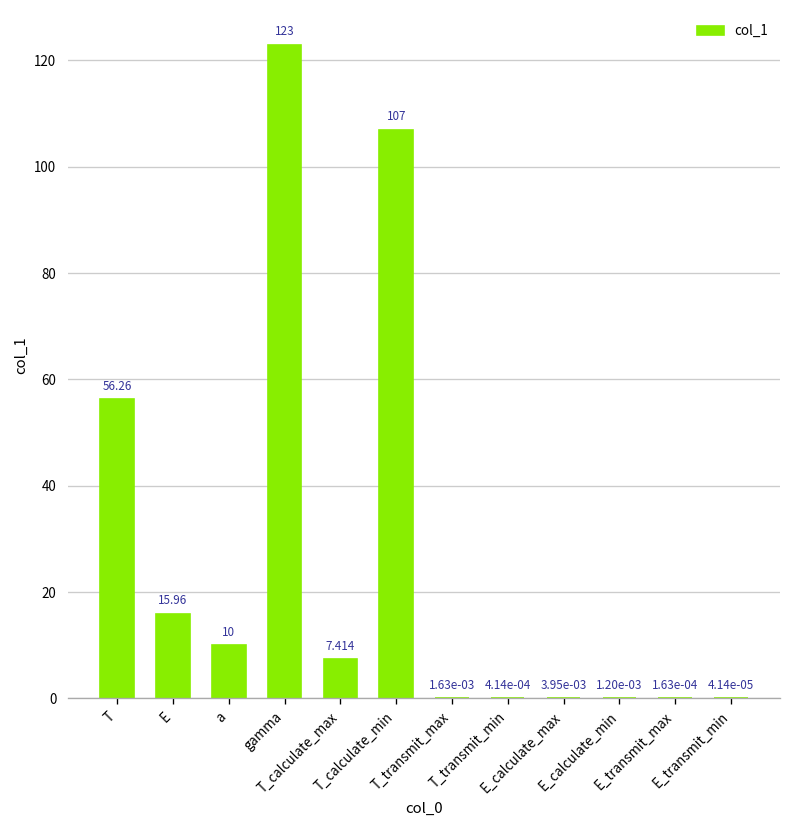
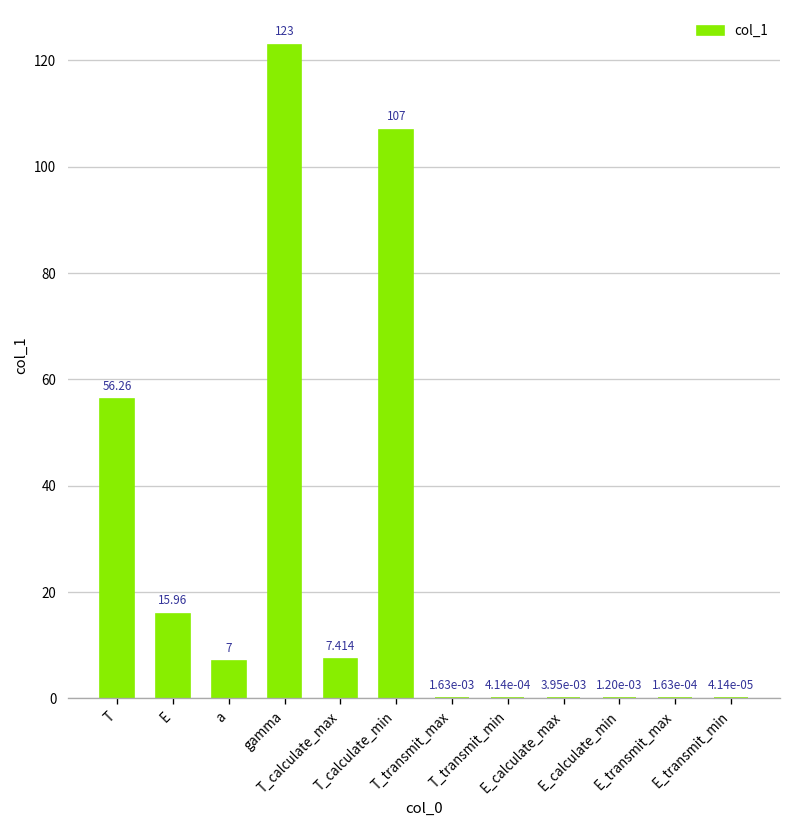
a: 10 -> 7
